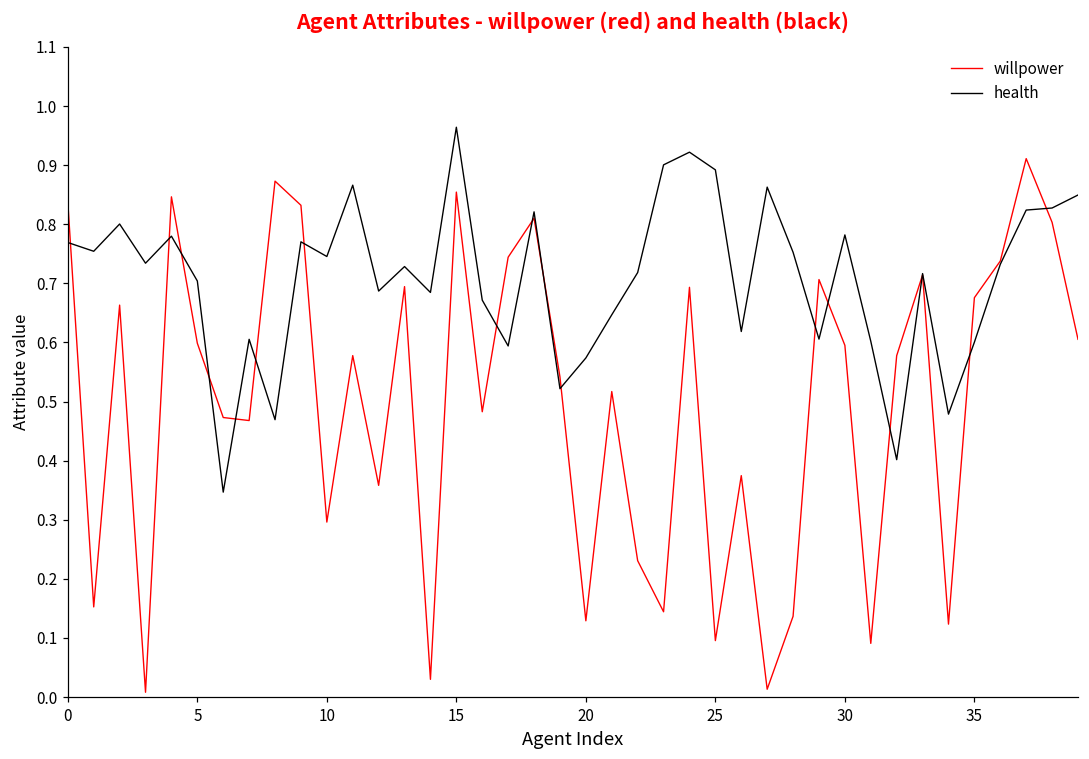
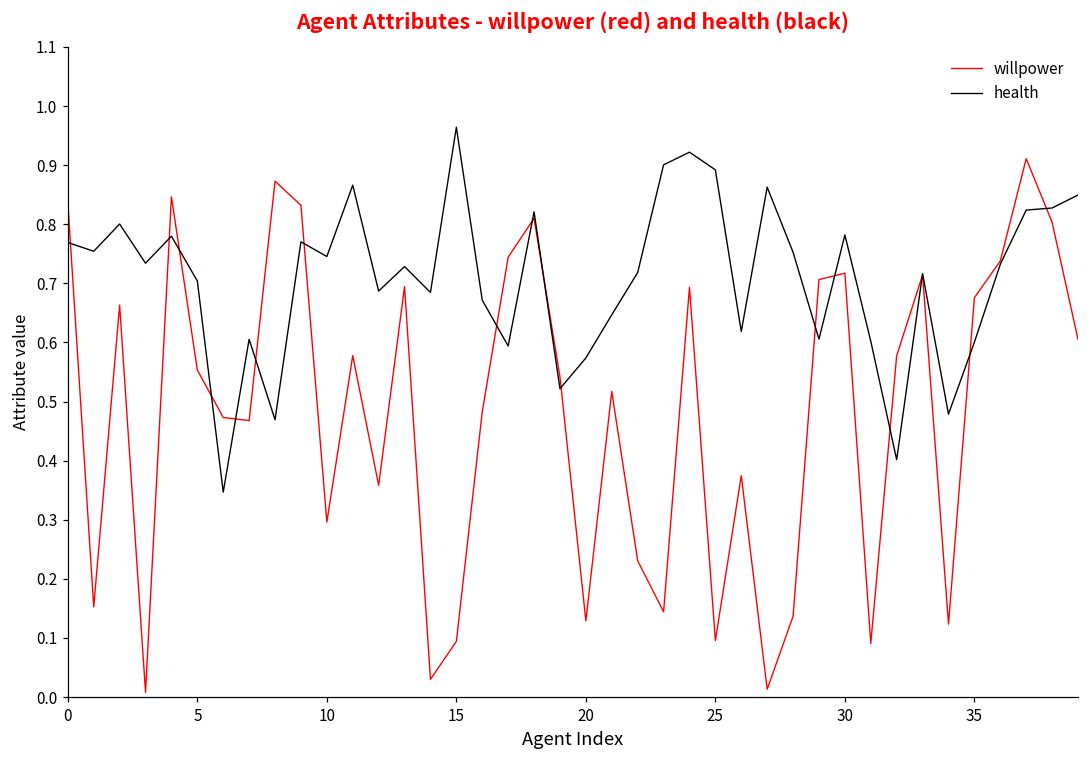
willpower, 5: 0.60 -> 0.55
willpower, 15: 0.85 -> 0.09
willpower, 30: 0.60 -> 0.72
